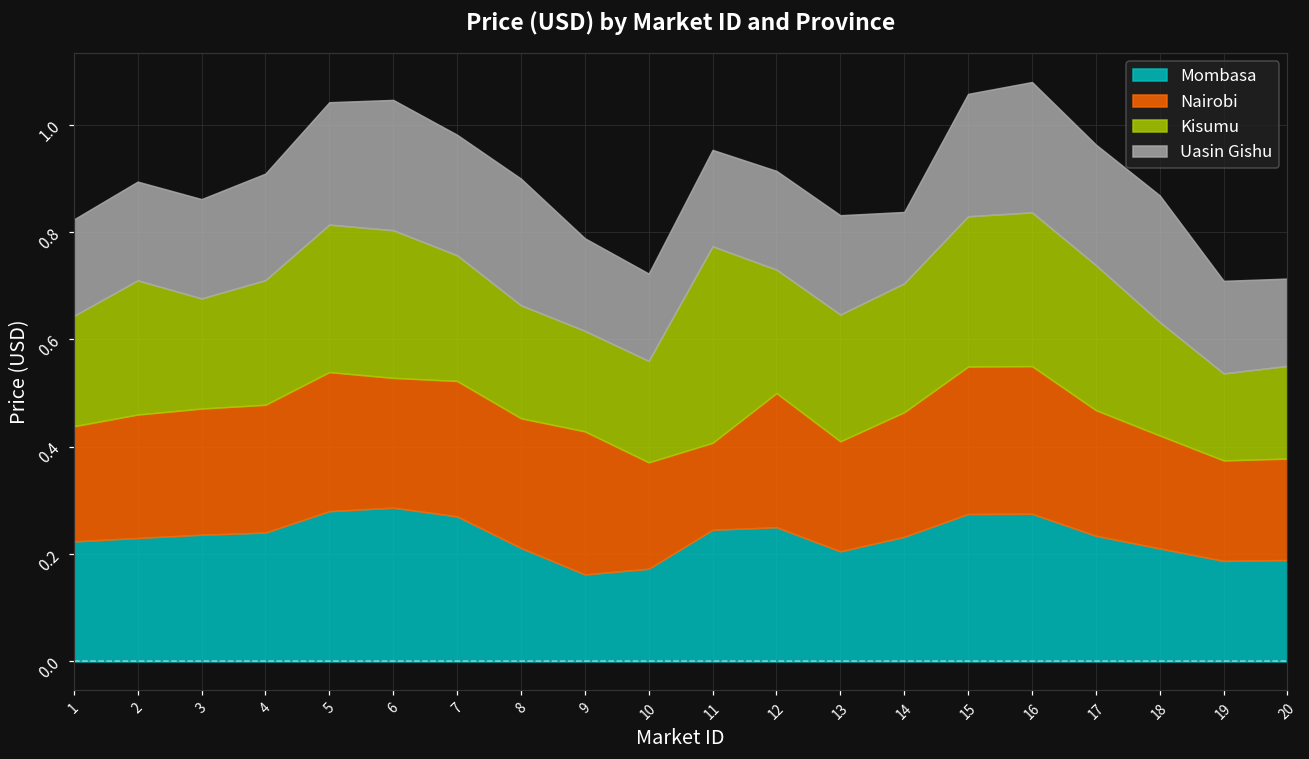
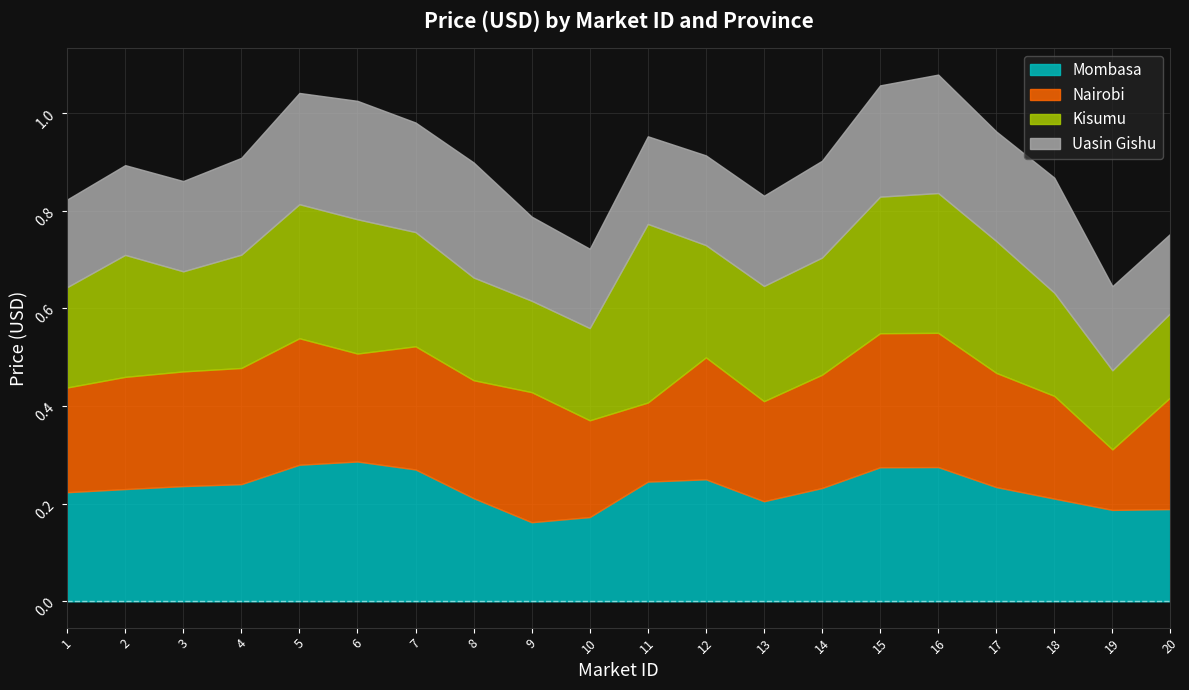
Nairobi, 6: 0.24 -> 0.22
Uasin Gishu, 14: 0.13 -> 0.20
Nairobi, 19: 0.19 -> 0.12
Nairobi, 20: 0.19 -> 0.23
